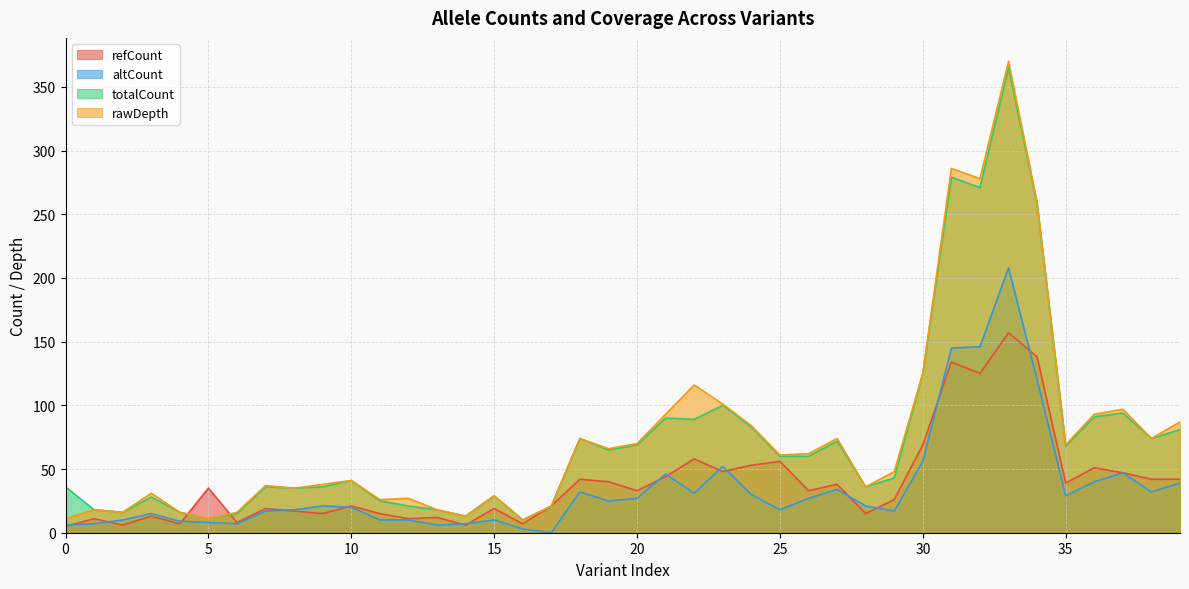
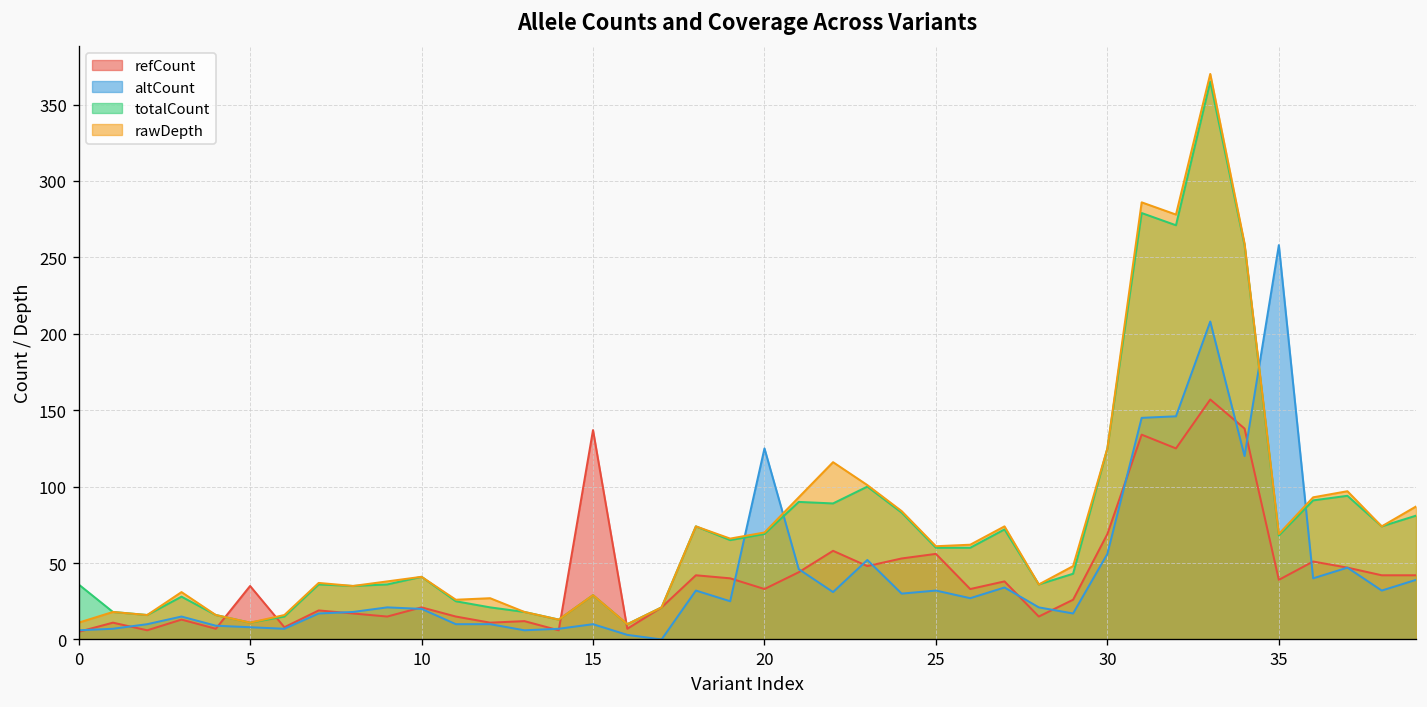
refCount, 15: 19 -> 137
altCount, 20: 27 -> 125
altCount, 25: 18 -> 32
altCount, 35: 29 -> 258
